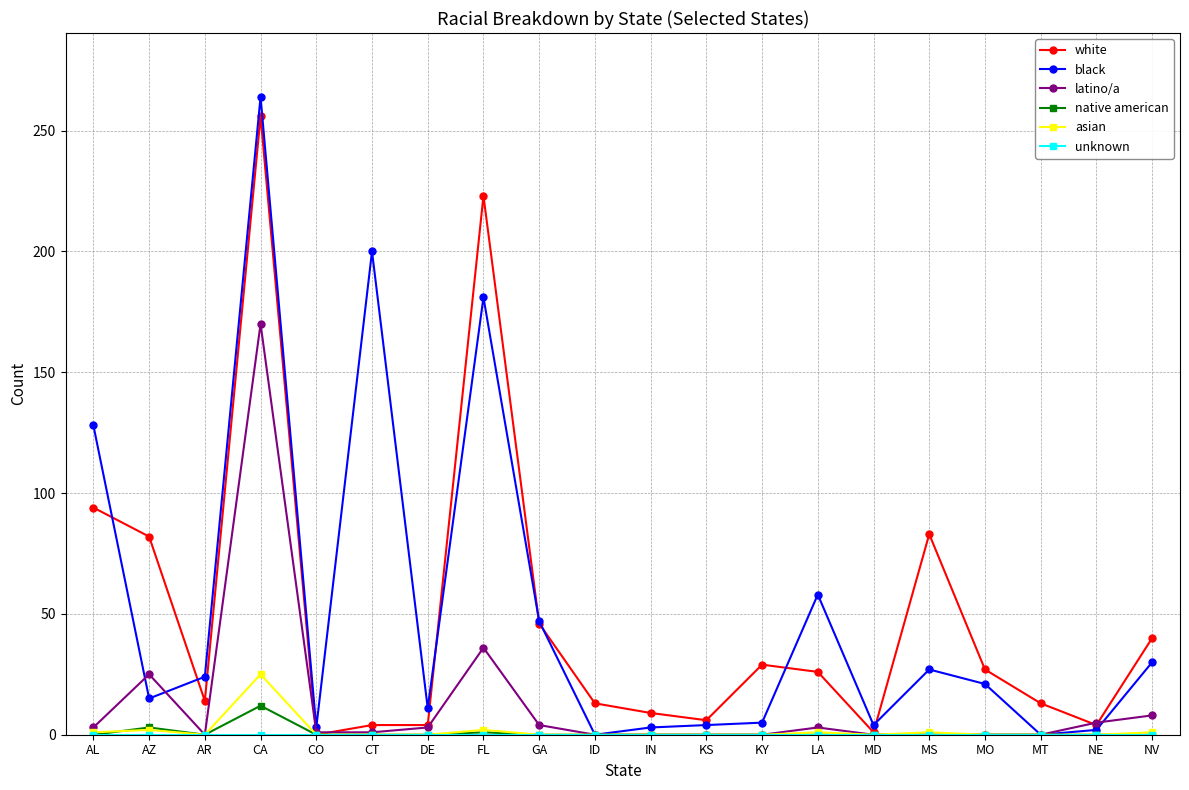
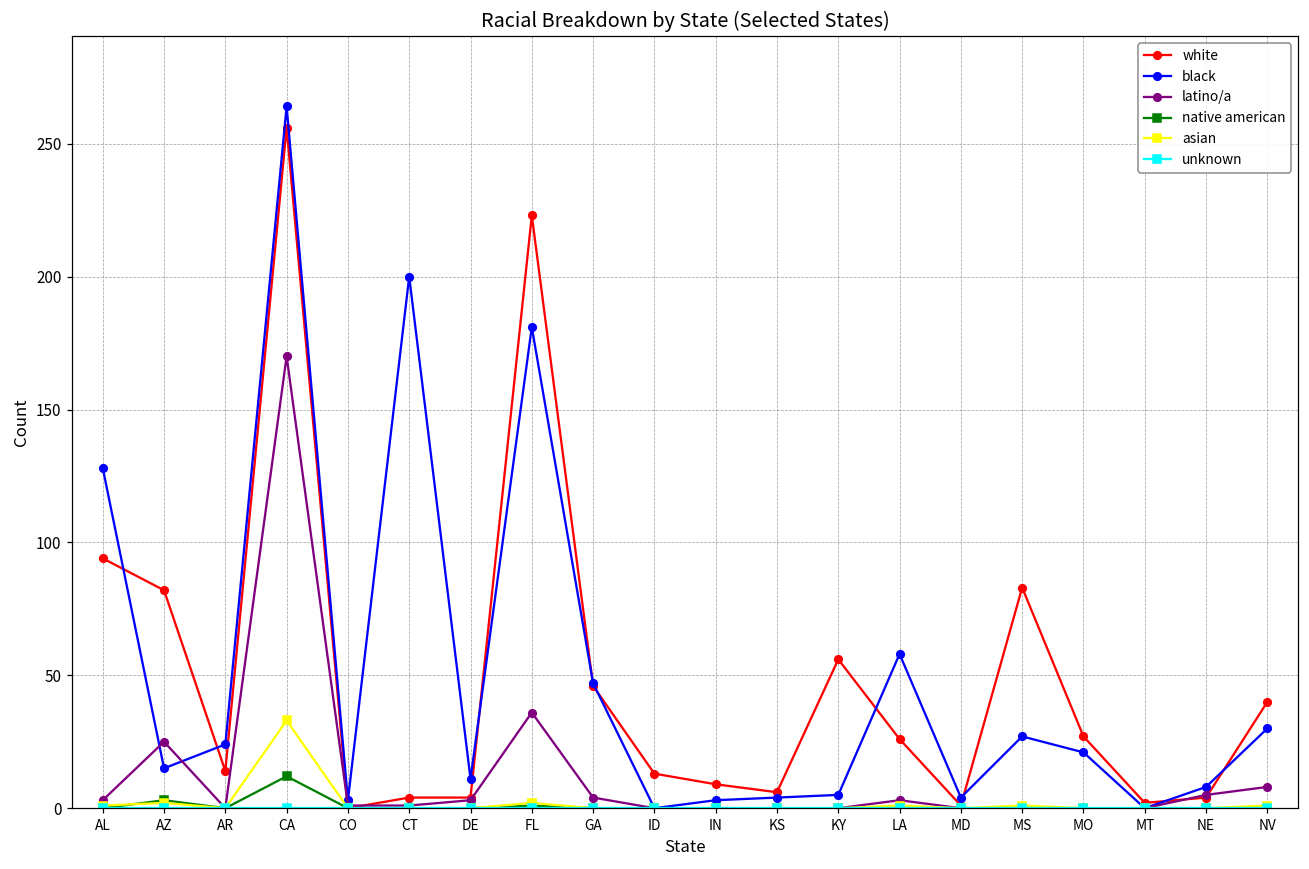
asian, CA: 25 -> 33
white, KY: 29 -> 56
white, MT: 13 -> 2
black, NE: 2 -> 8
